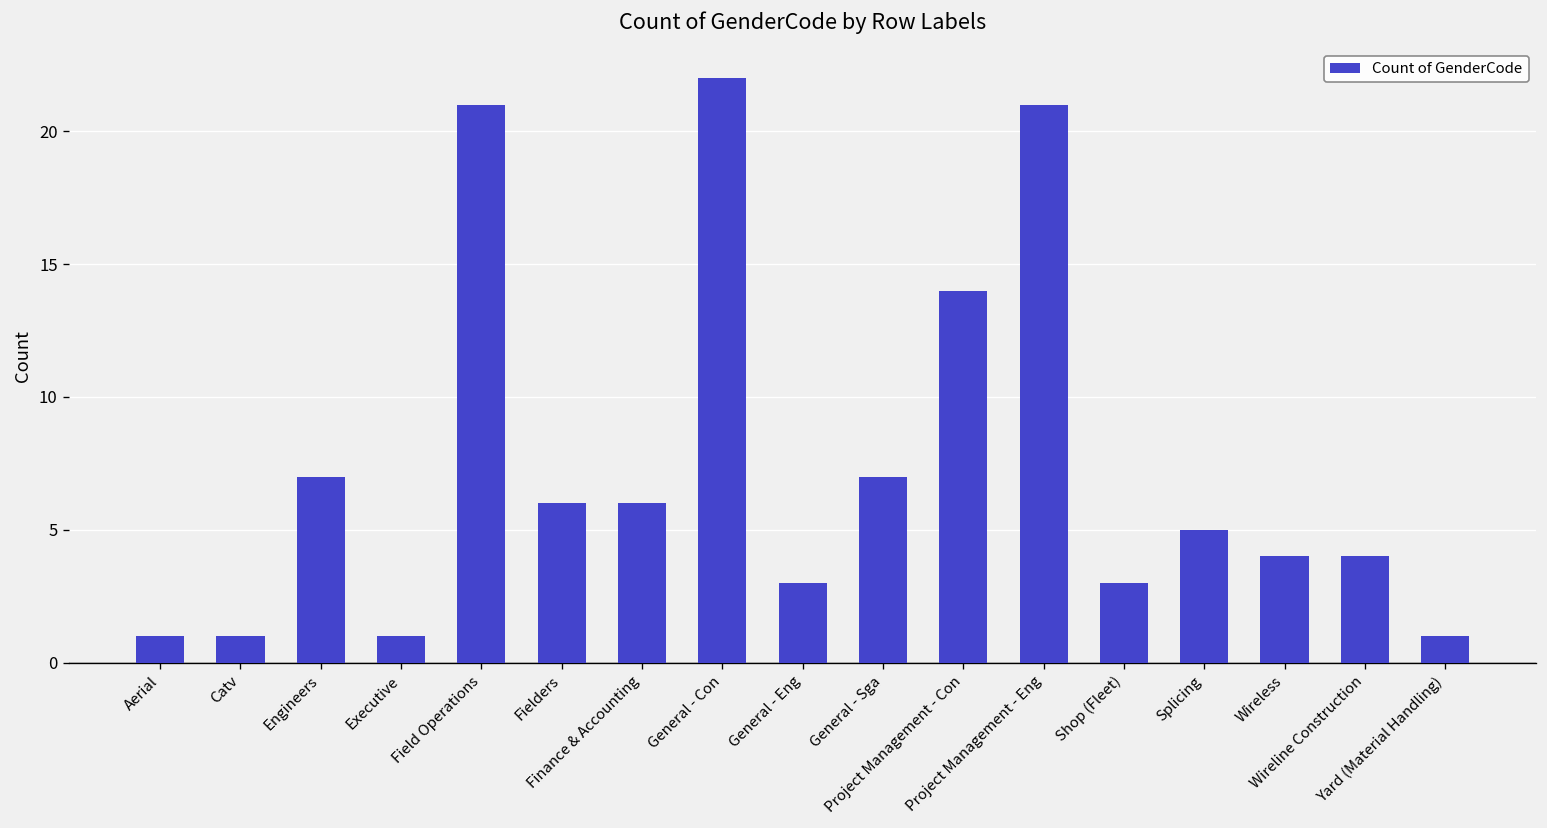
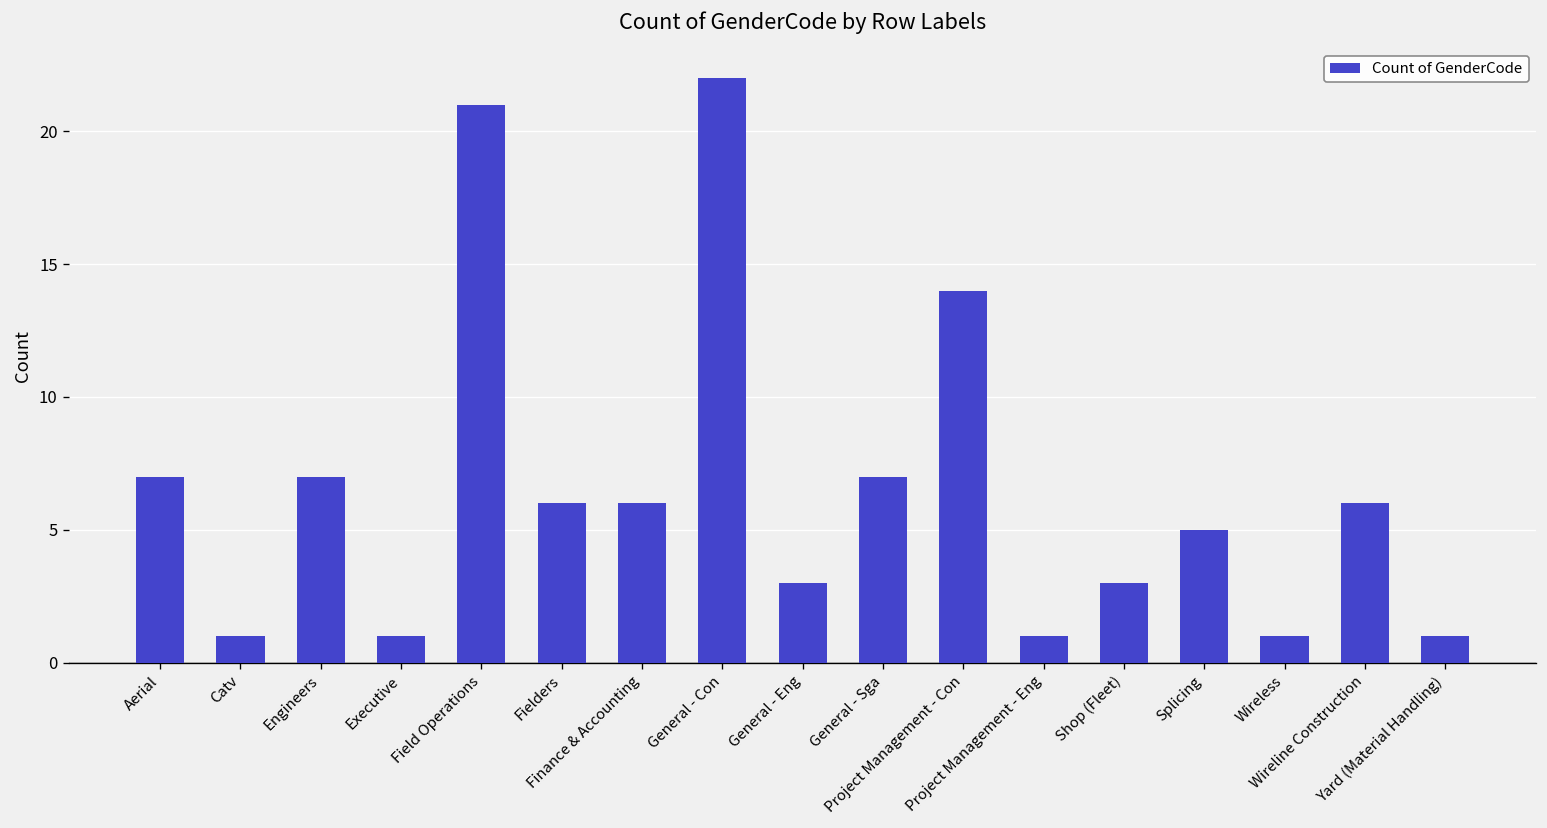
Aerial: 1 -> 7
Project Management - Eng: 21 -> 1
Wireless: 4 -> 1
Wireline Construction: 4 -> 6
